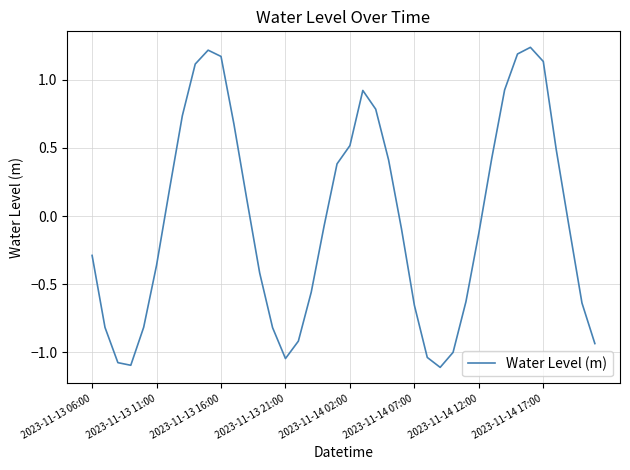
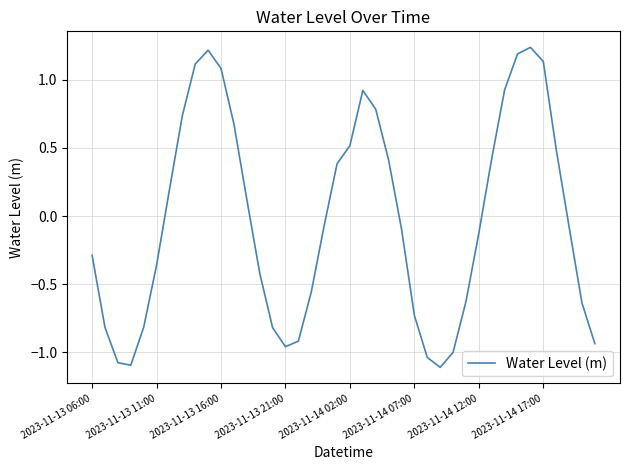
2023-11-13 16:00: 1.17 -> 1.08
2023-11-13 21:00: -1.05 -> -0.96
2023-11-14 07:00: -0.65 -> -0.73
